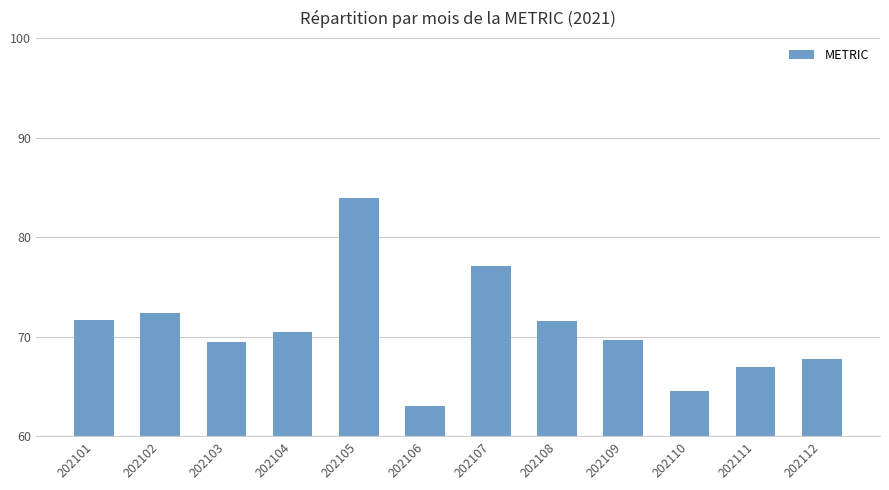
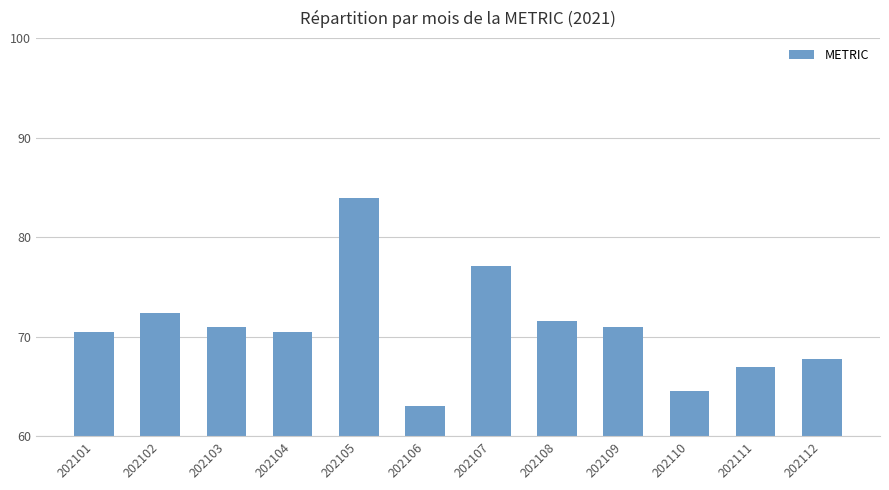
202101: 72 -> 70
202103: 70 -> 71
202109: 70 -> 71
